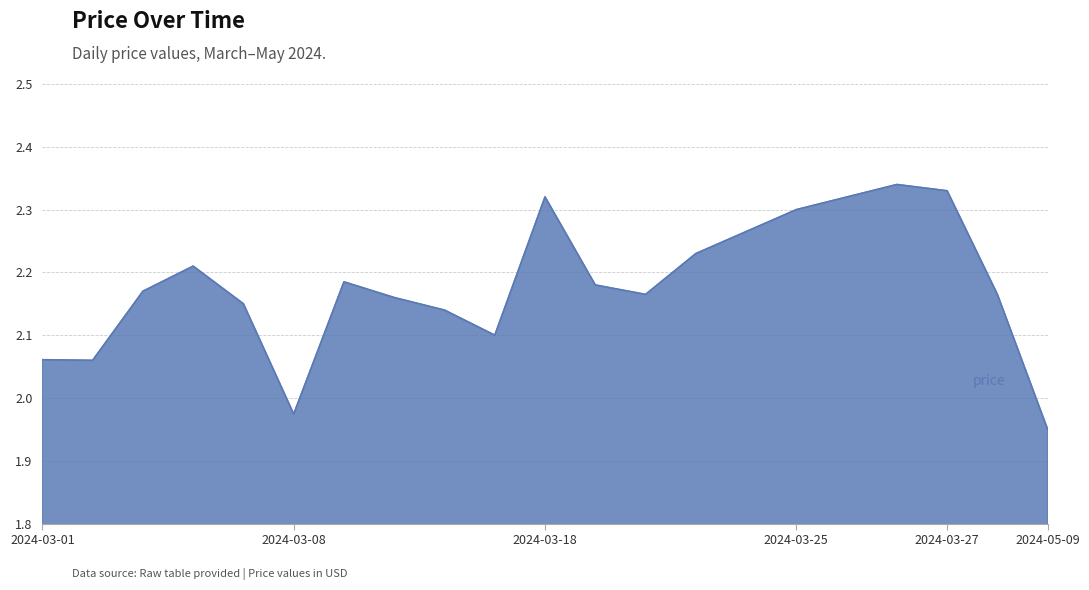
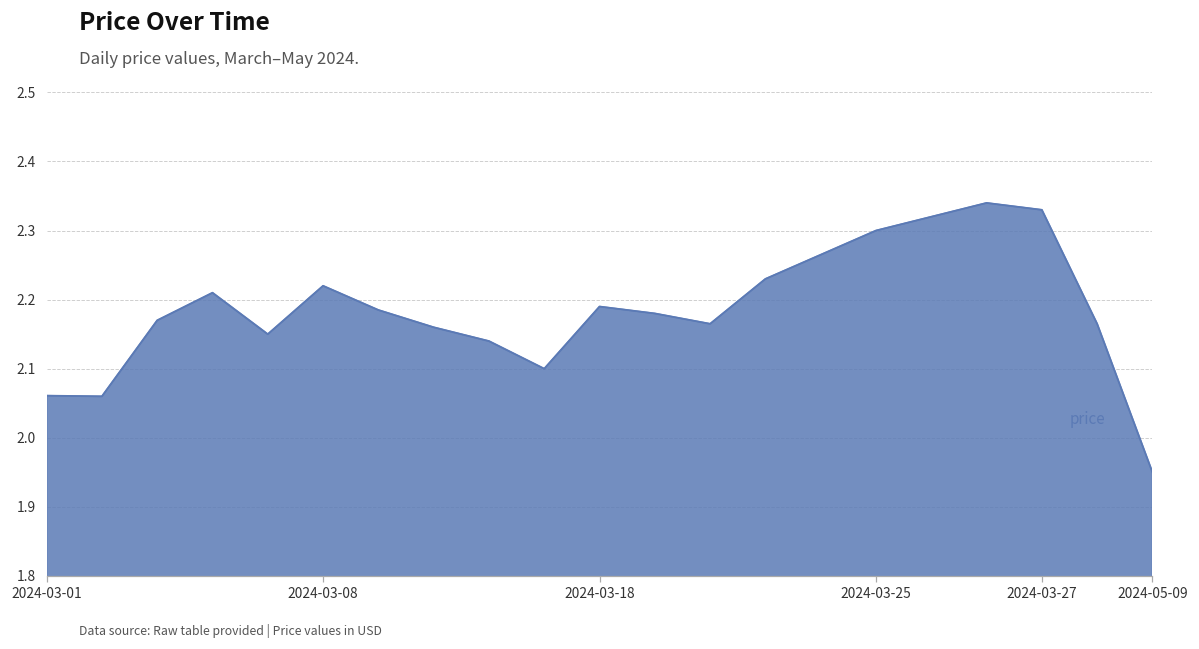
2024-03-08: 1.97 -> 2.22
2024-03-18: 2.32 -> 2.19
